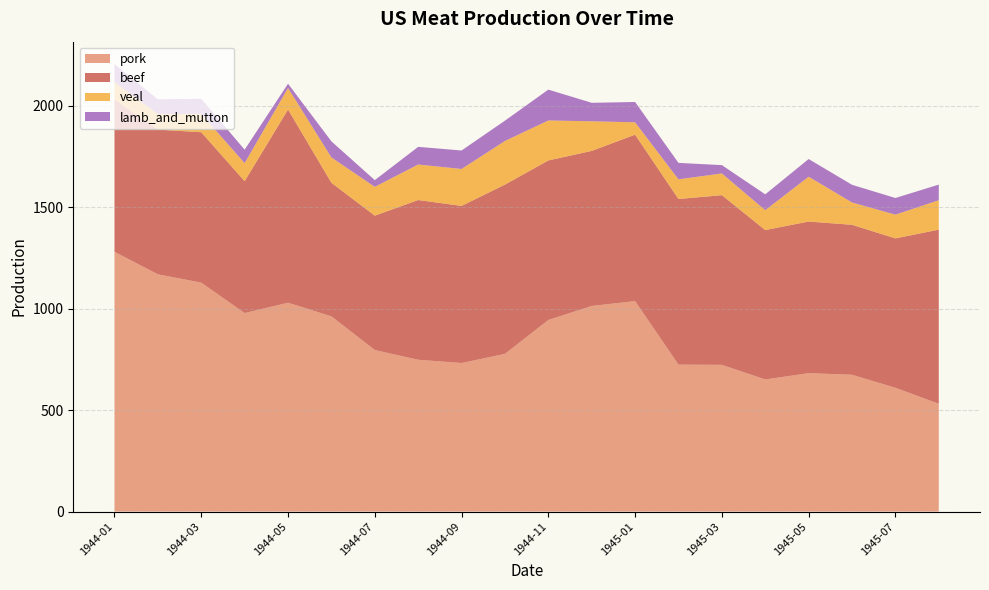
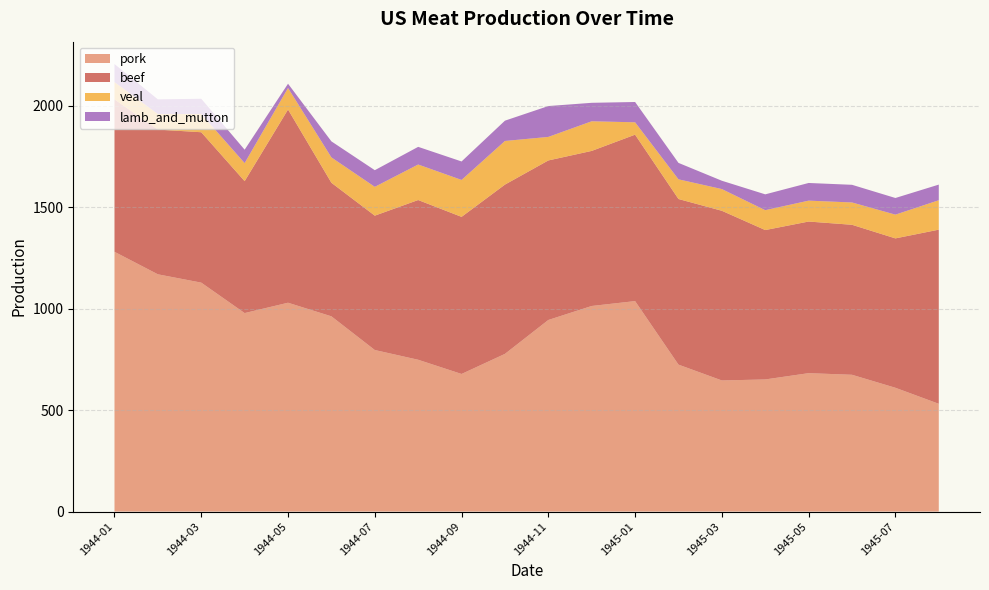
lamb_and_mutton, 1944-07: 30 -> 80
pork, 1944-09: 730 -> 680
veal, 1944-11: 200 -> 120
pork, 1945-03: 720 -> 650
veal, 1945-05: 220 -> 100
